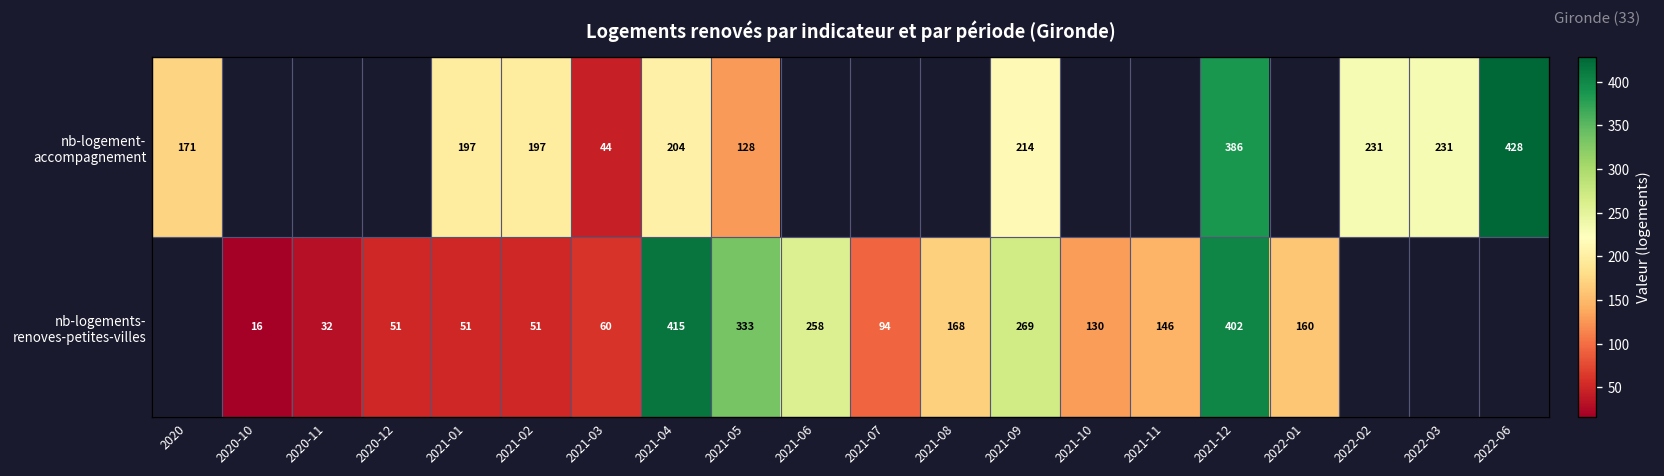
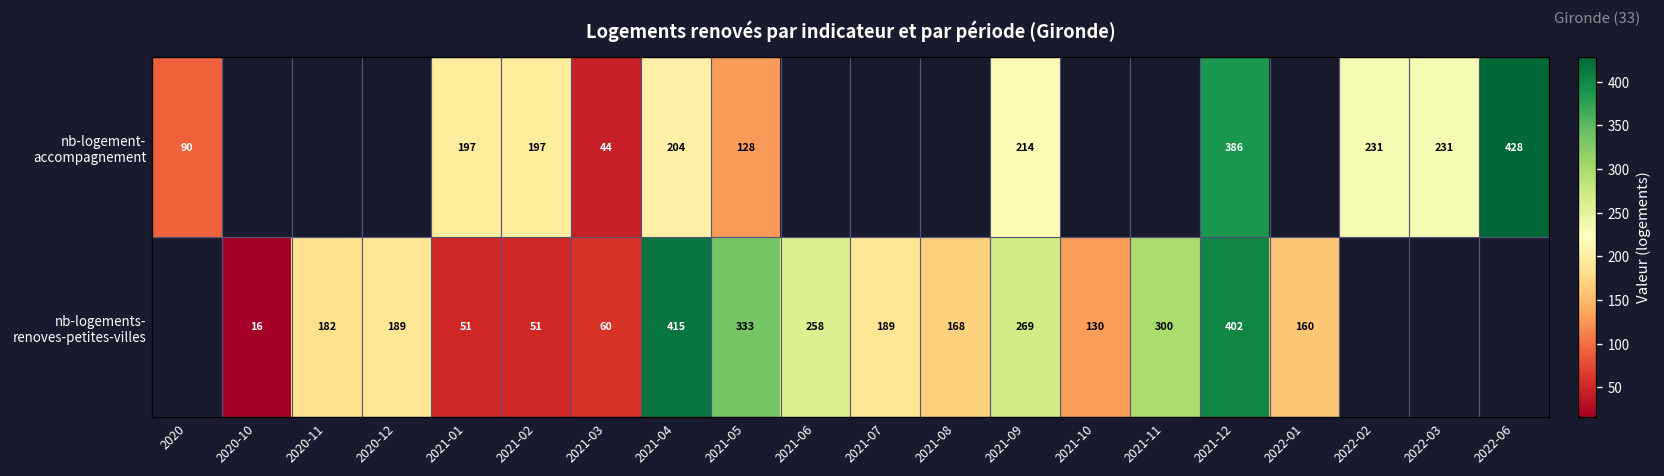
nb-logement- accompagnement, 2020: 171 -> 90
nb-logements- renoves-petites-villes, 2020-11: 32 -> 182
nb-logements- renoves-petites-villes, 2020-12: 51 -> 189
nb-logements- renoves-petites-villes, 2021-07: 94 -> 189
nb-logements- renoves-petites-villes, 2021-11: 146 -> 300
